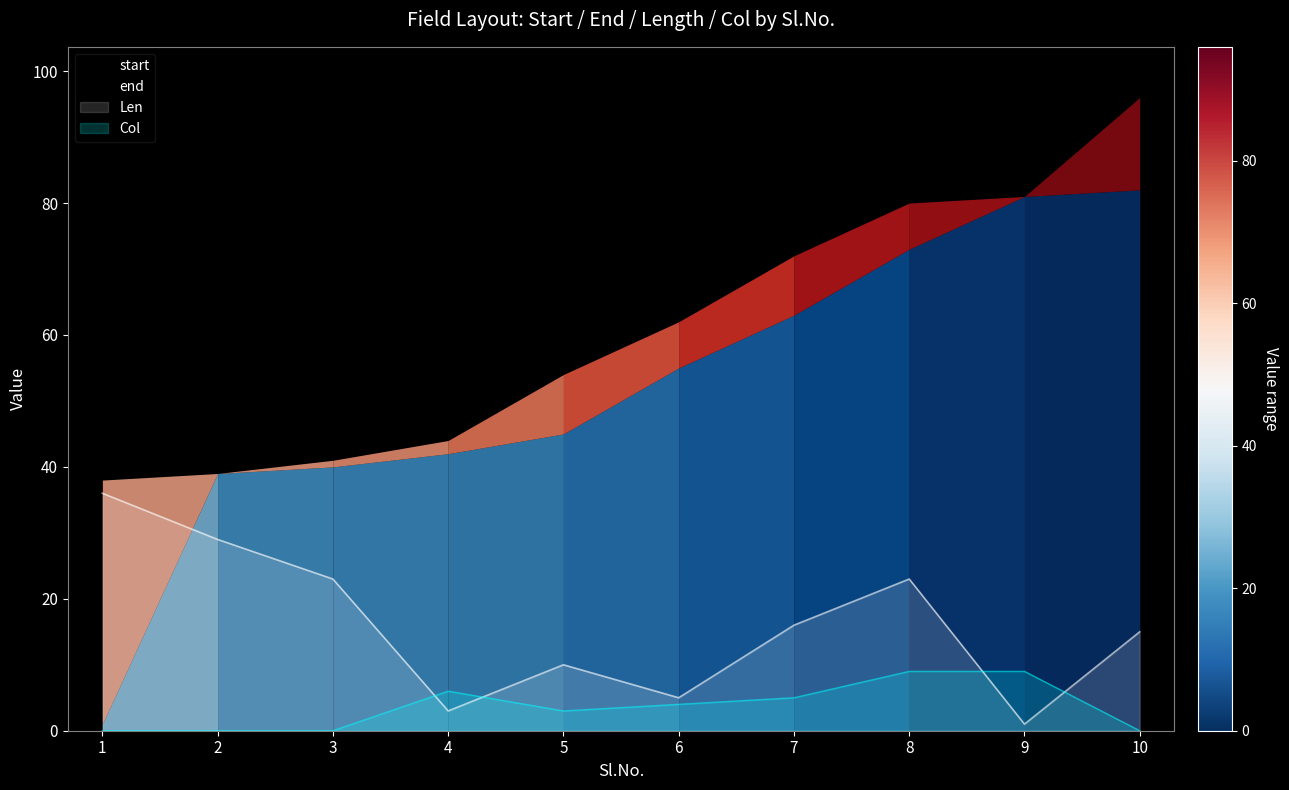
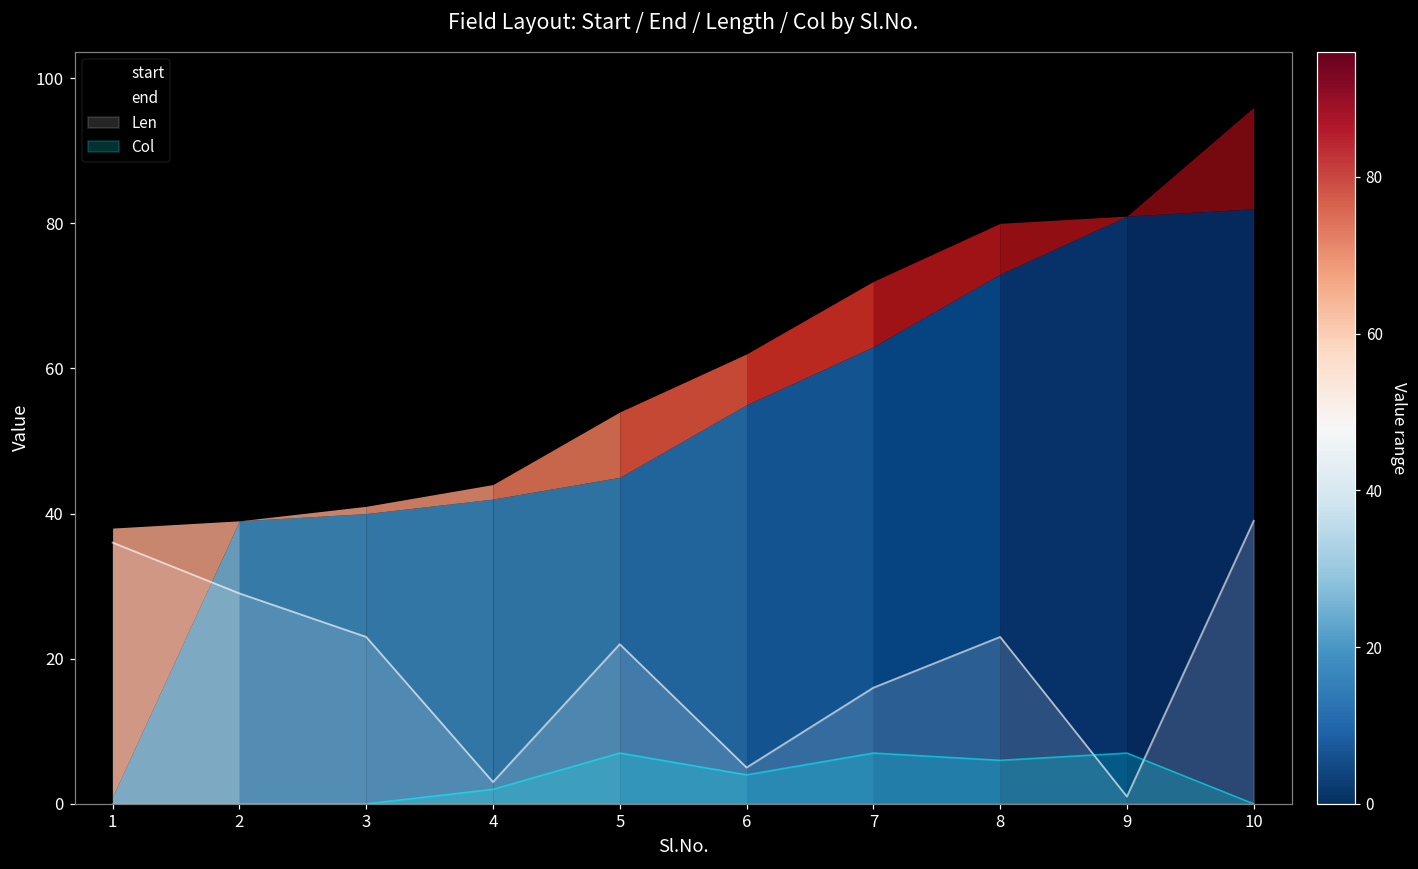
Col, 4: 6 -> 2
Len, 5: 10 -> 22
Col, 5: 3 -> 7
Col, 7: 5 -> 7
Col, 8: 9 -> 6
Col, 9: 9 -> 7
Len, 10: 15 -> 39
